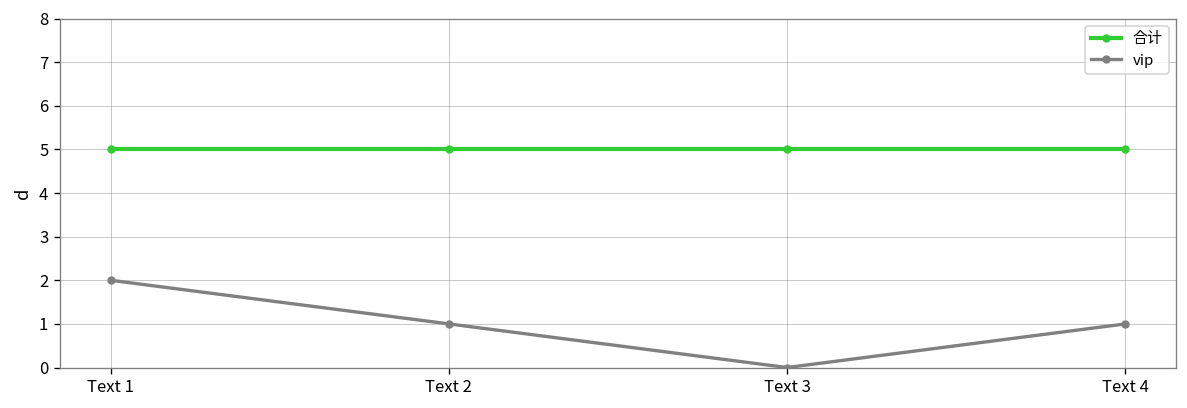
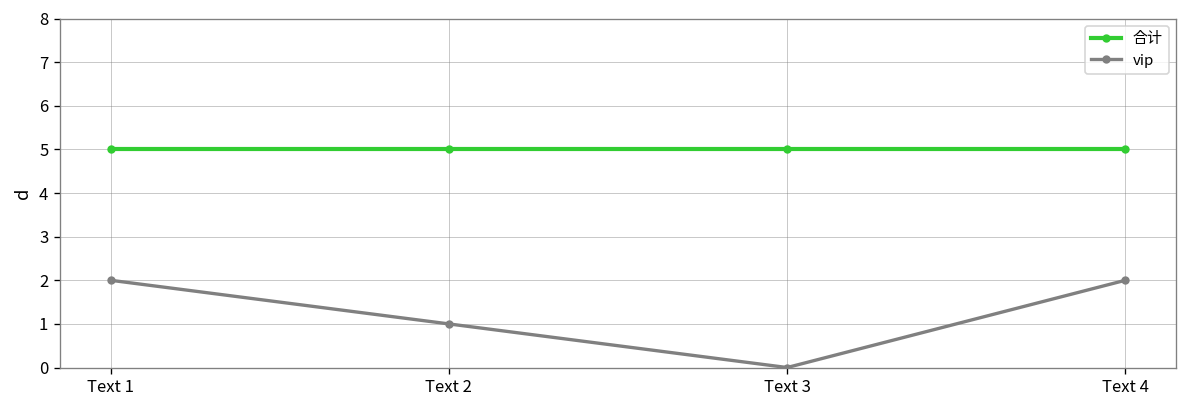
vip, Text 4: 1 -> 2
